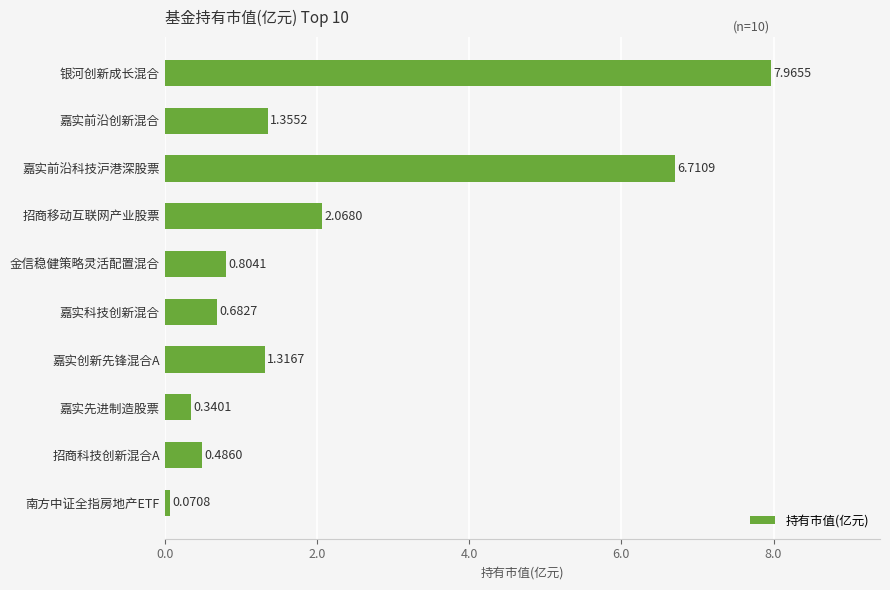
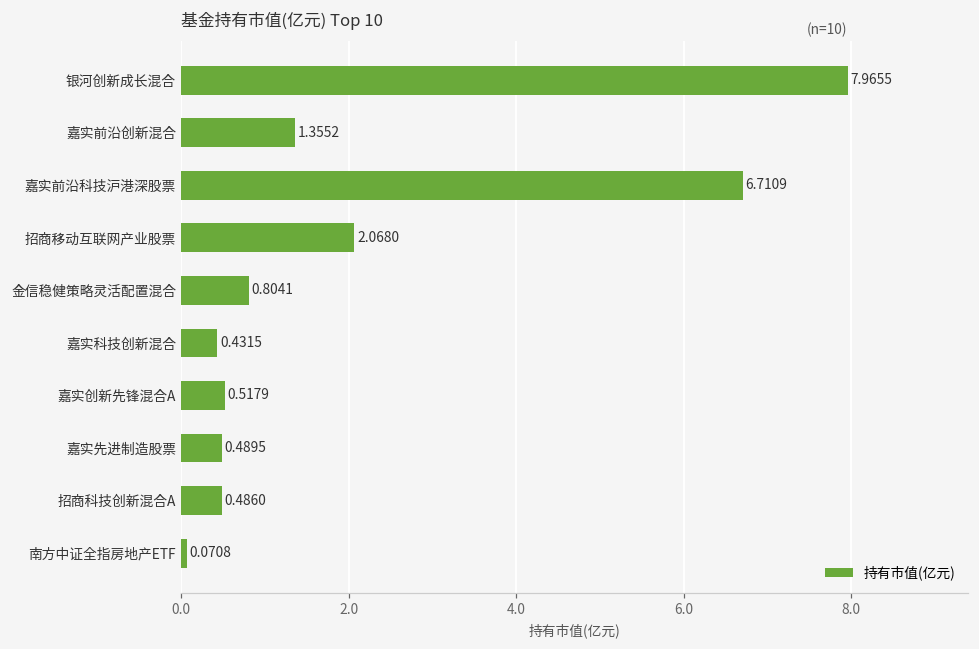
嘉实科技创新混合: 0.6827 -> 0.4315
嘉实创新先锋混合A: 1.3167 -> 0.5179
嘉实先进制造股票: 0.3401 -> 0.4895
